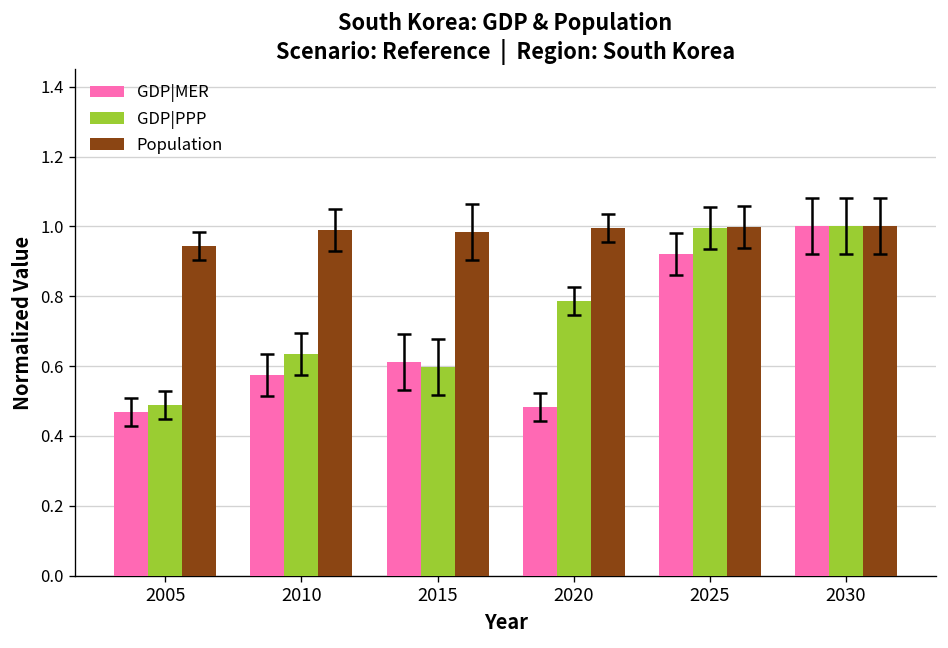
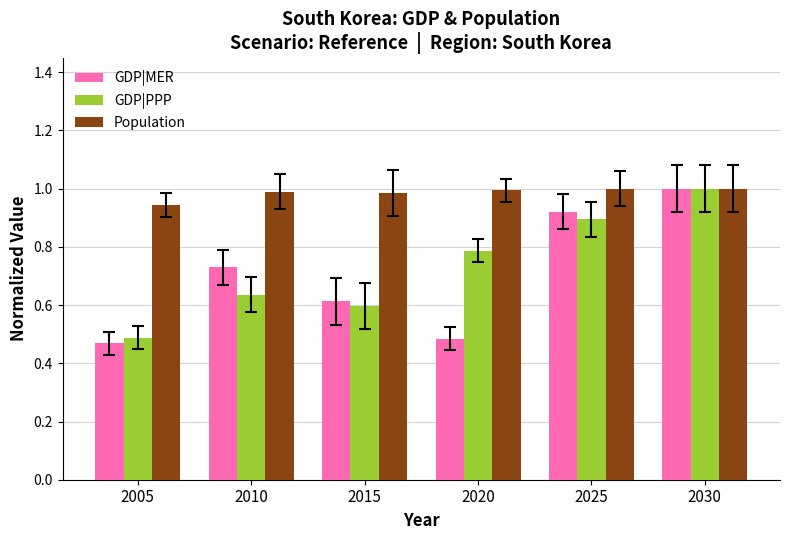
GDP|MER, 2010: 0.57 -> 0.73
GDP|PPP, 2025: 0.99 -> 0.89
